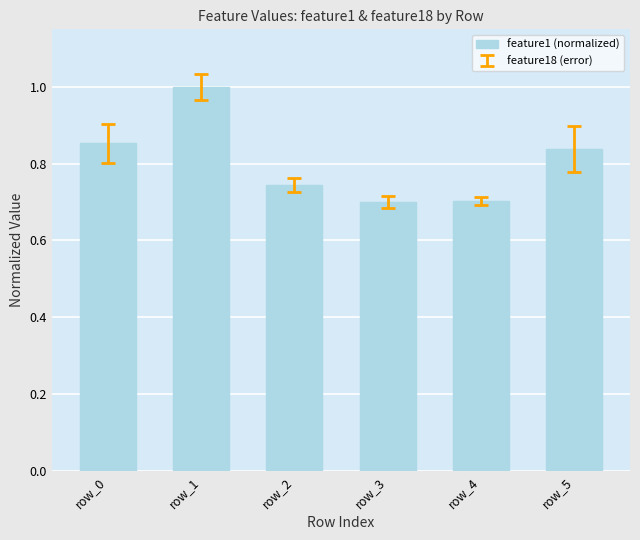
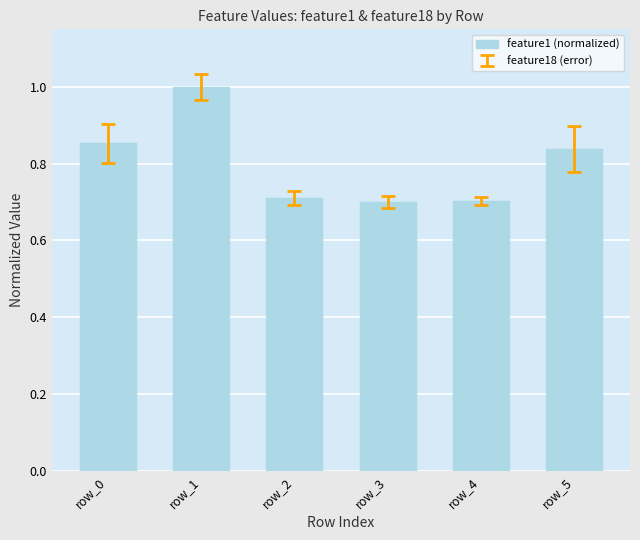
feature1 (normalized), row_2: 0.74 -> 0.71
